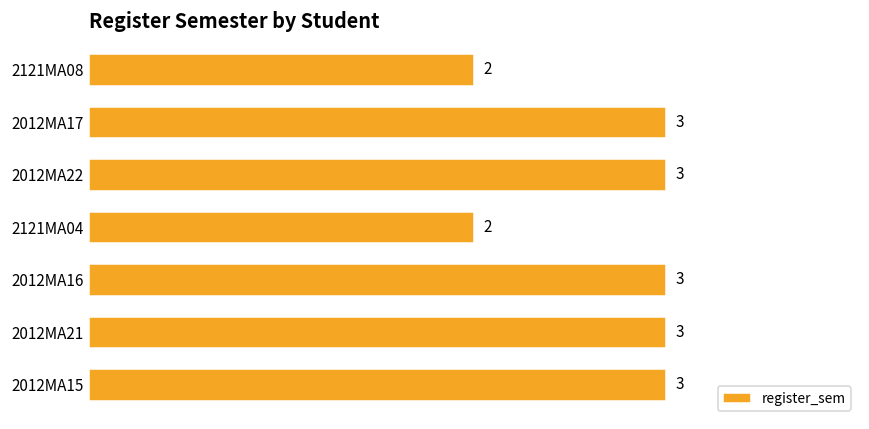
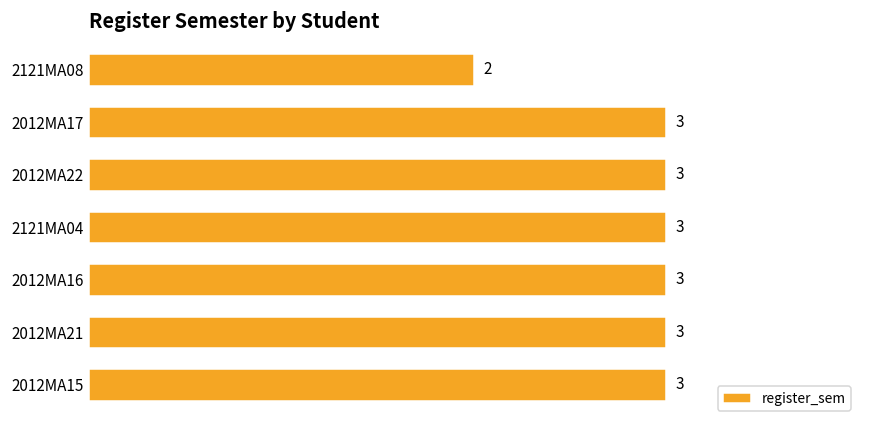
2121MA04: 2 -> 3
